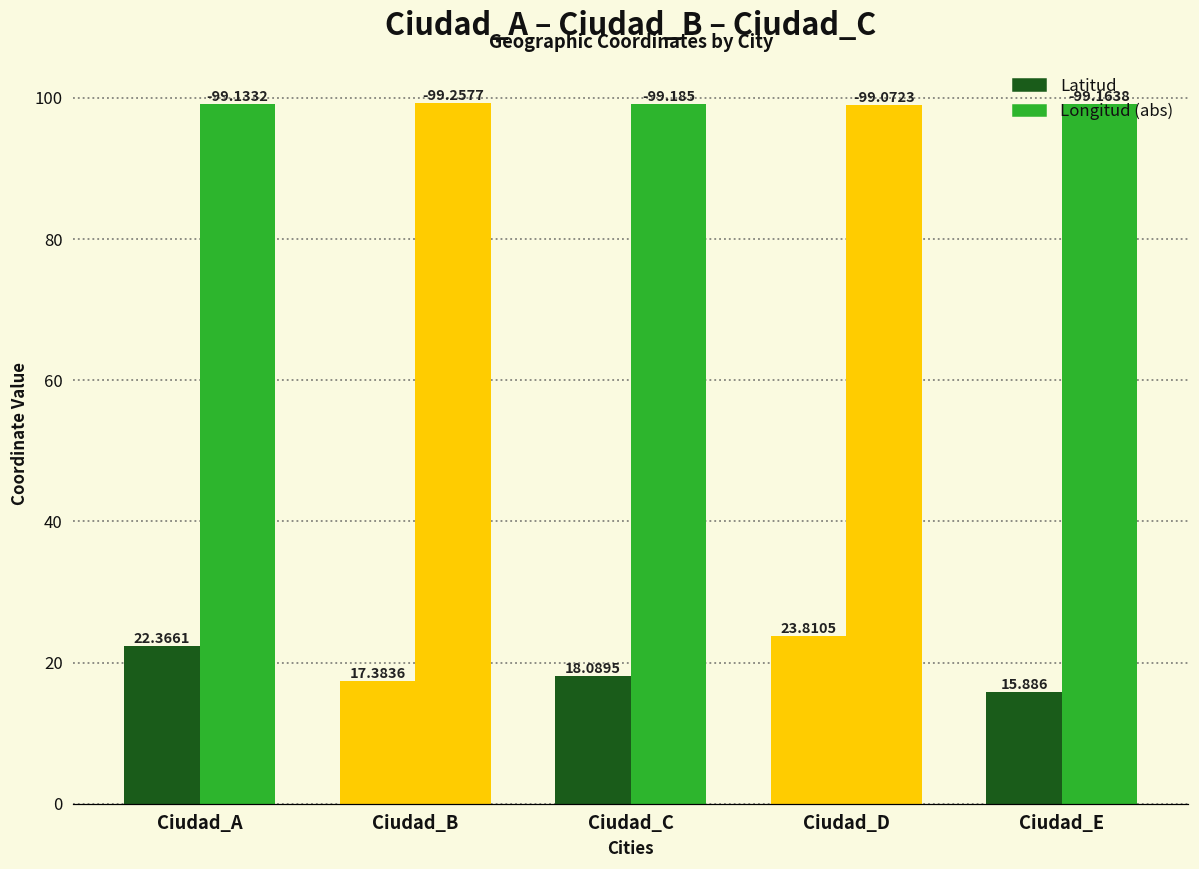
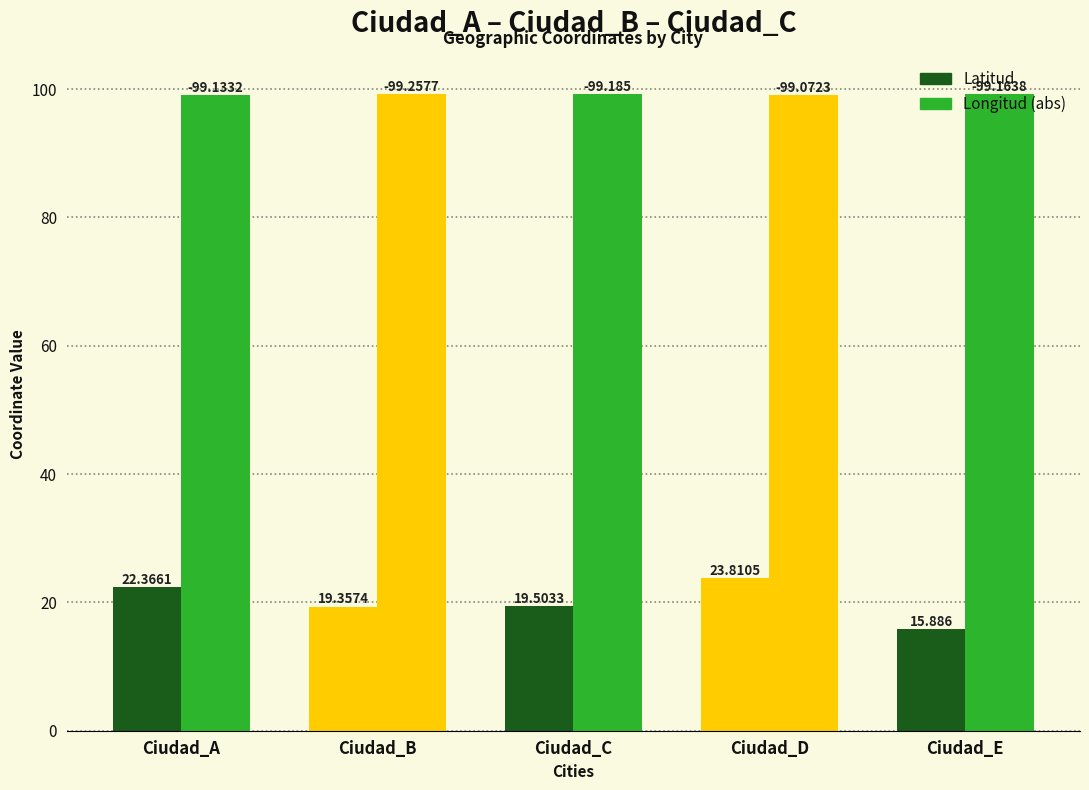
Latitud, Ciudad_B: 17.3836 -> 19.3574
Latitud, Ciudad_C: 18.0895 -> 19.5033
